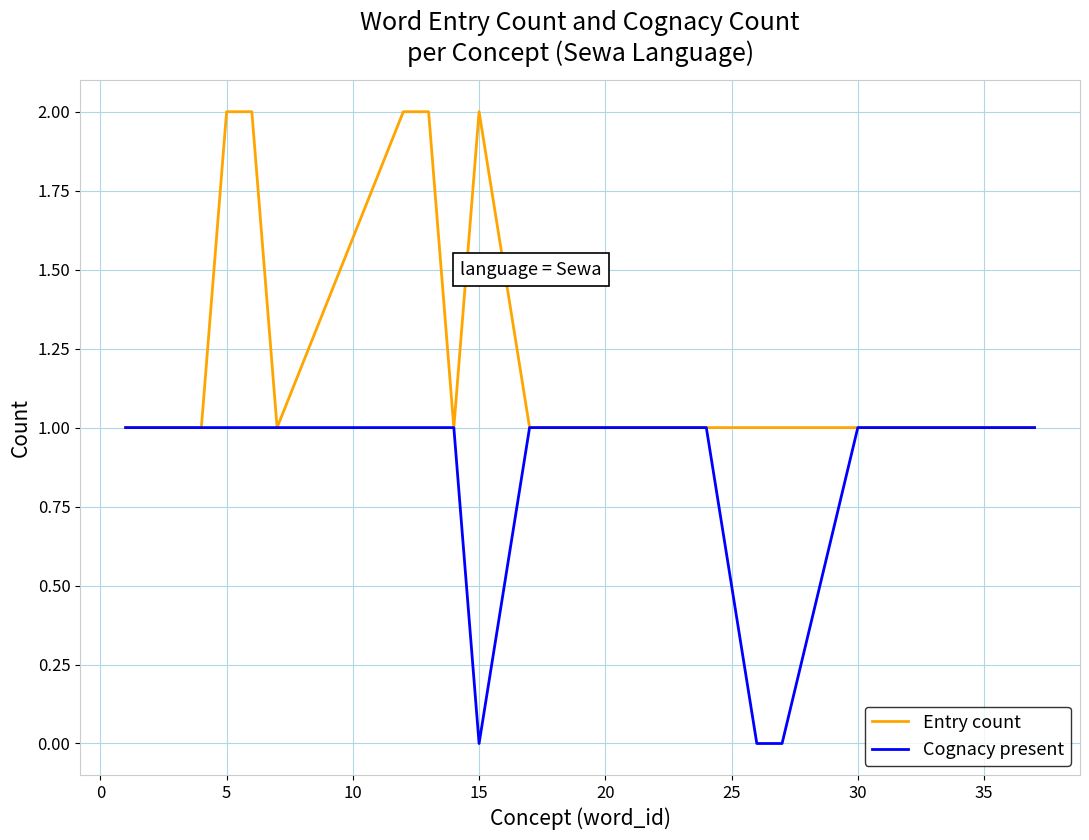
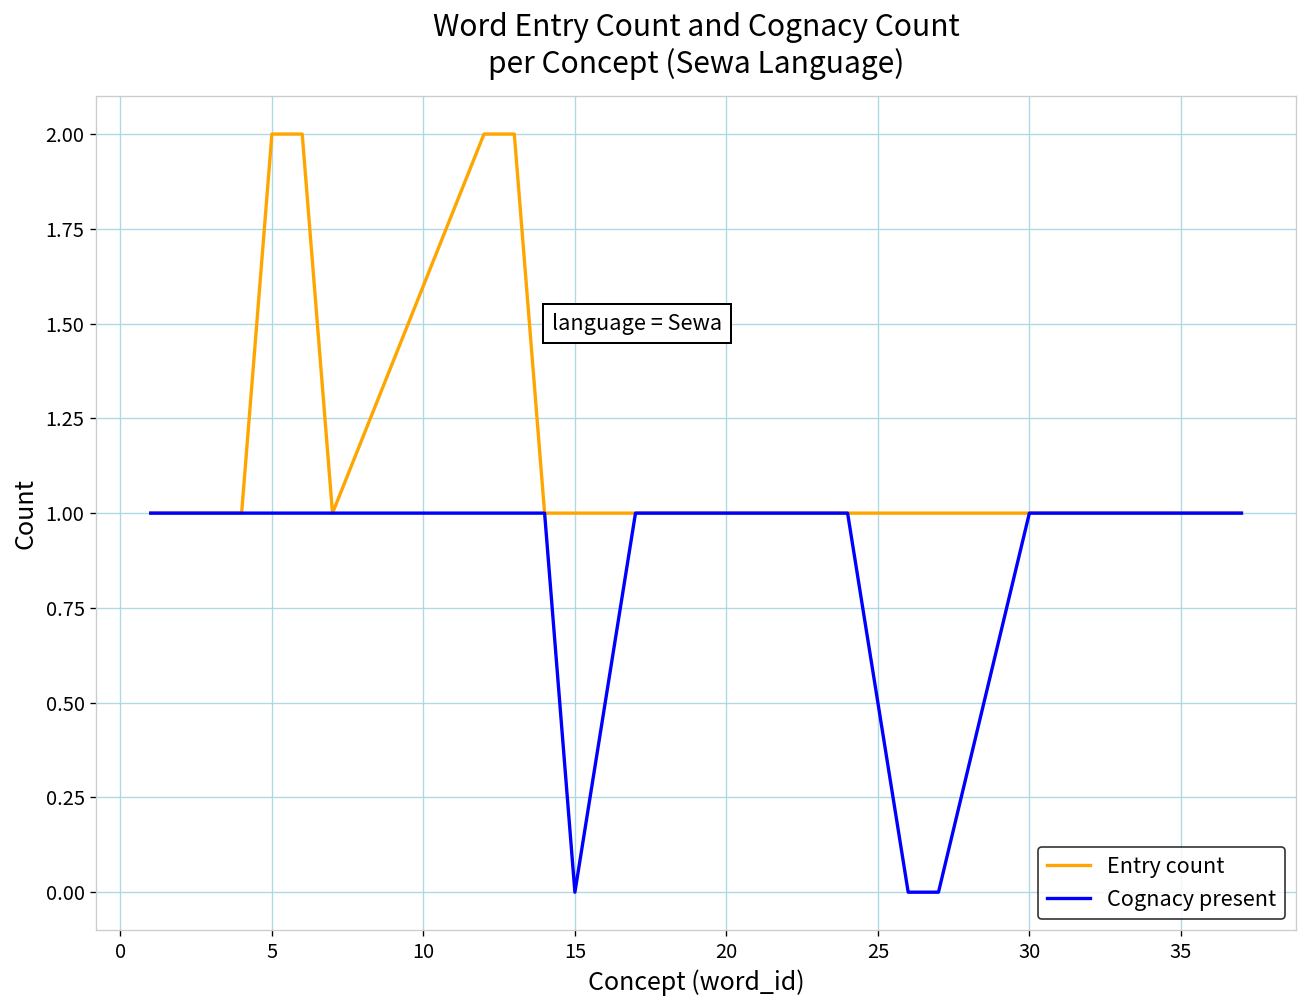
Entry count, 15: 2 -> 1
